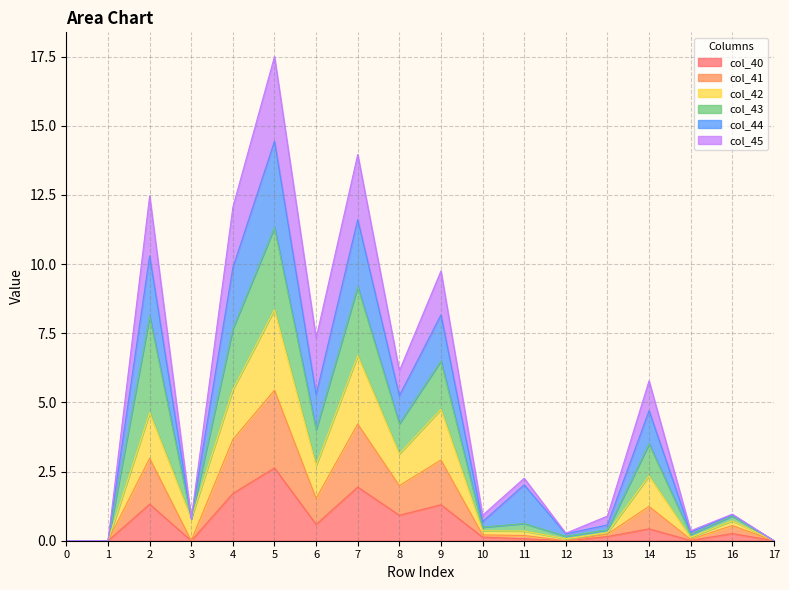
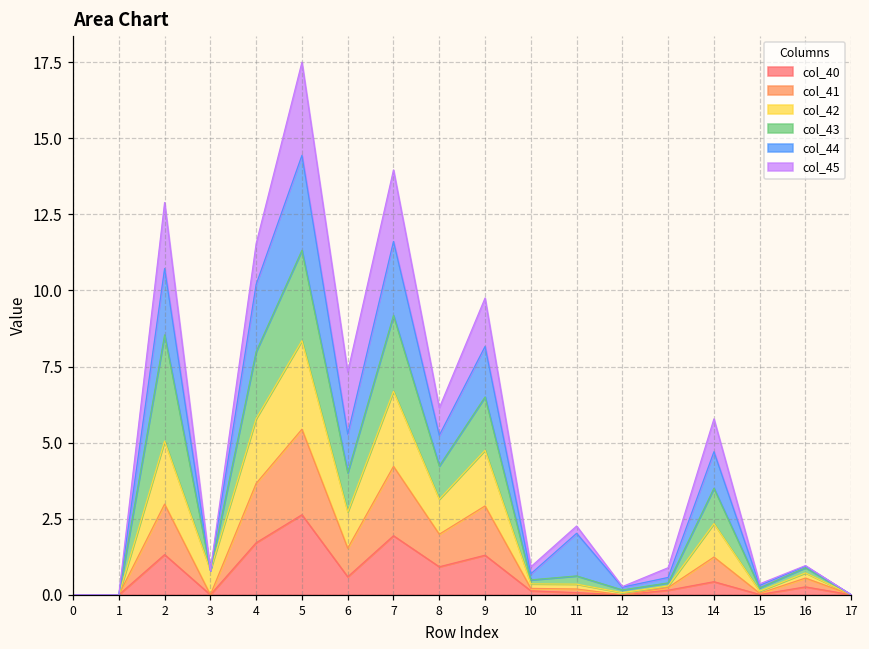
col_42, 2: 1.6 -> 2.1
col_42, 4: 1.8 -> 2.1
col_45, 4: 2.2 -> 1.3
